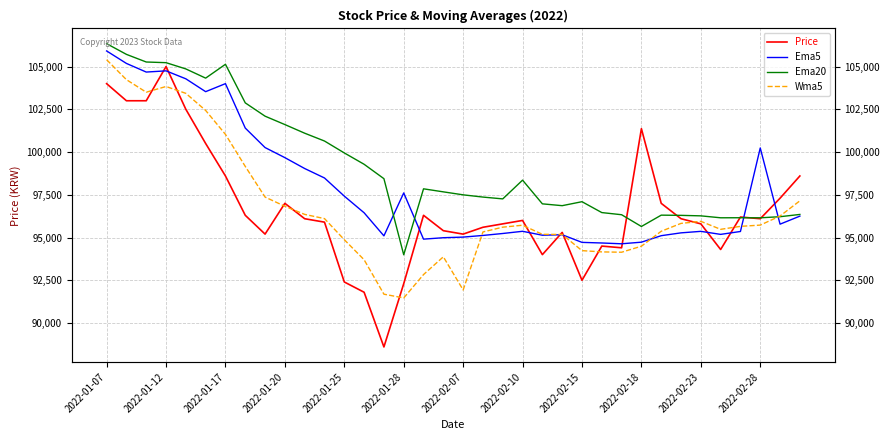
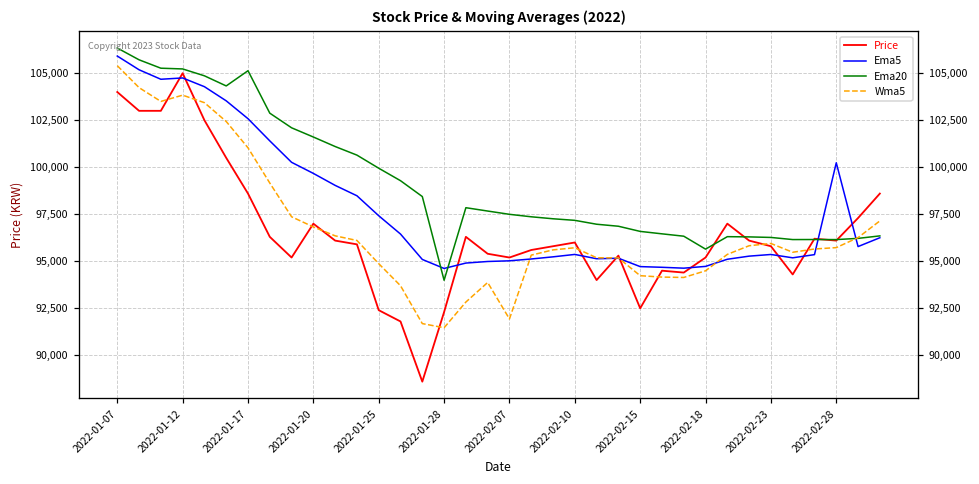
Ema5, 2022-01-17: 104,000 -> 102,600
Ema5, 2022-01-28: 97,600 -> 94,600
Ema20, 2022-02-10: 98,400 -> 97,200
Ema20, 2022-02-15: 97,100 -> 96,600
Price, 2022-02-18: 101,400 -> 95,200
